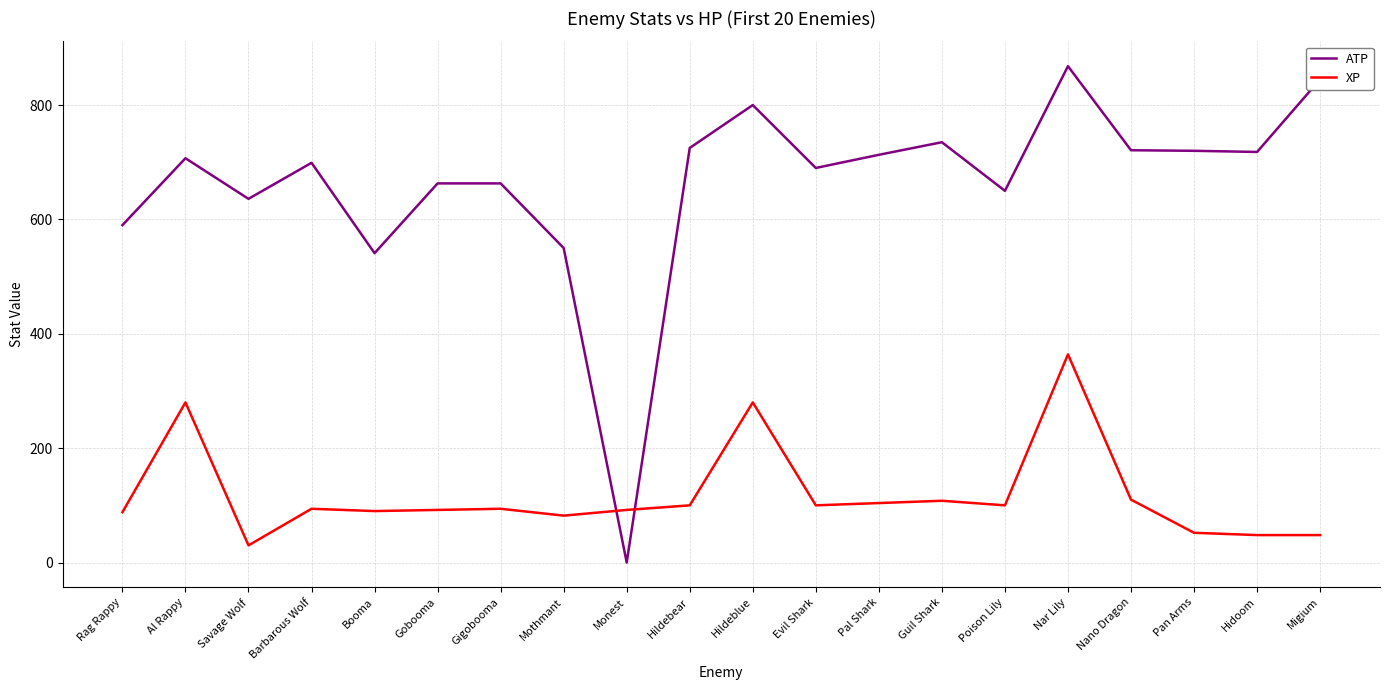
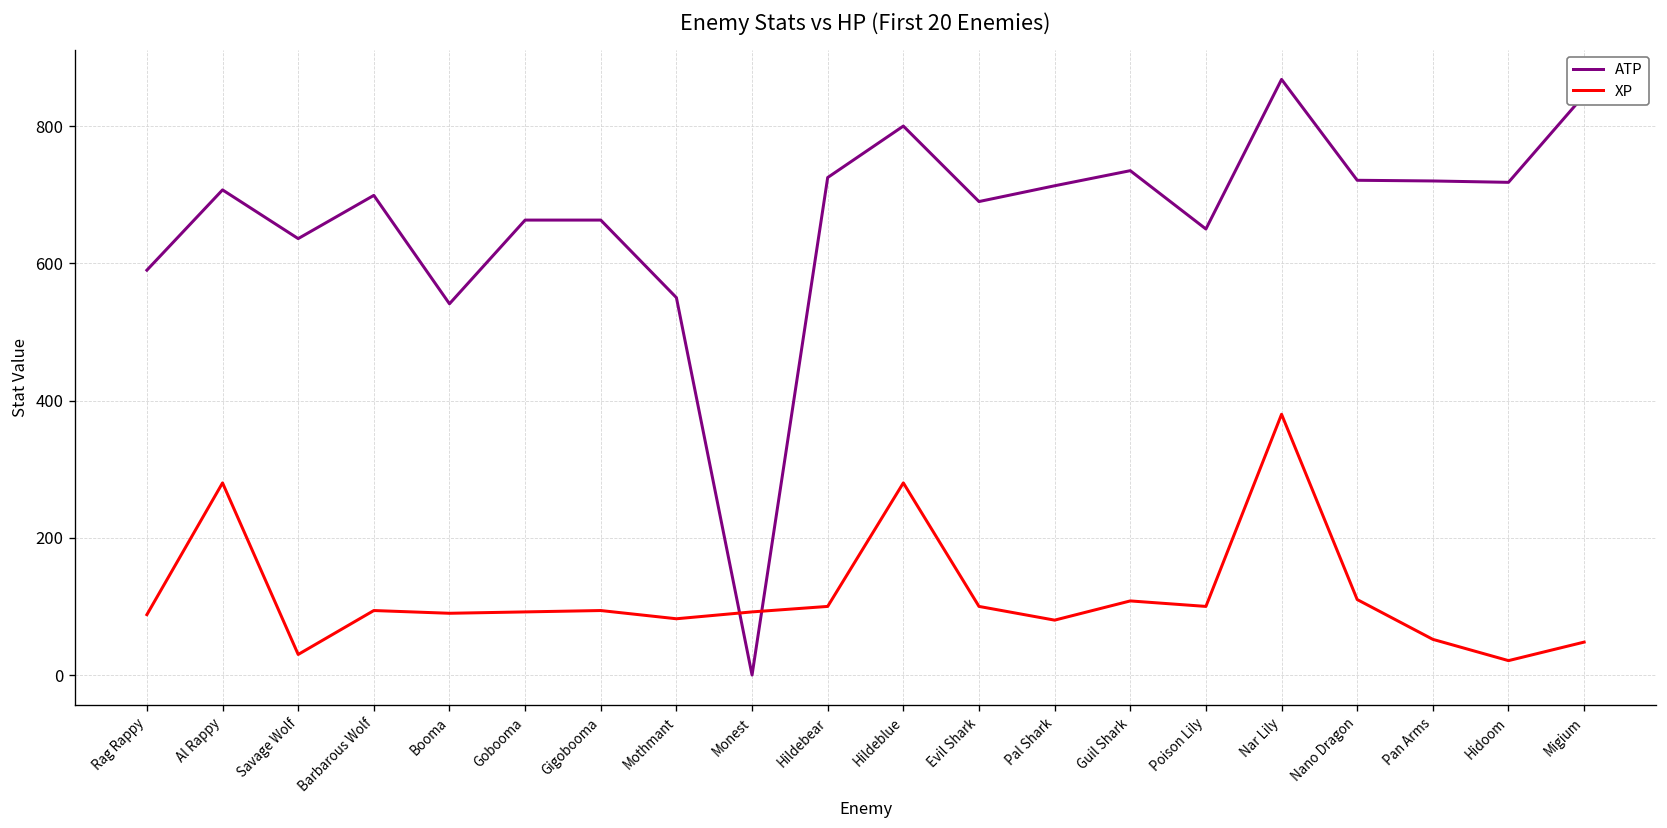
XP, Pal Shark: 100 -> 80
XP, Nar Lily: 360 -> 380
XP, Hidoom: 50 -> 20
